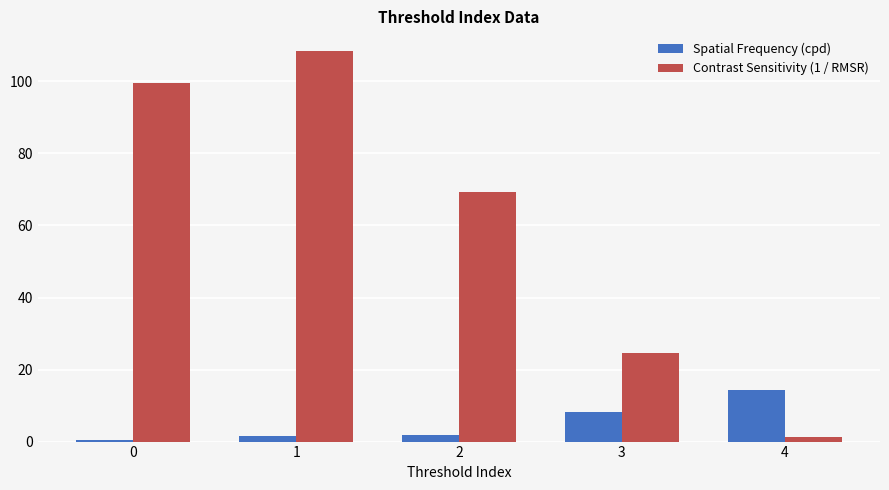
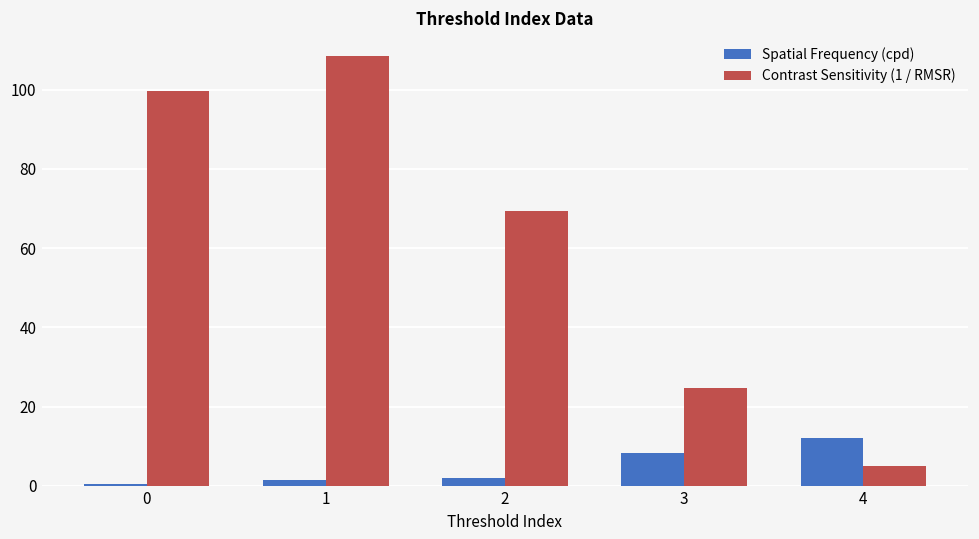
Spatial Frequency (cpd), 4: 14 -> 12
Contrast Sensitivity (1 / RMSR), 4: 1 -> 5
